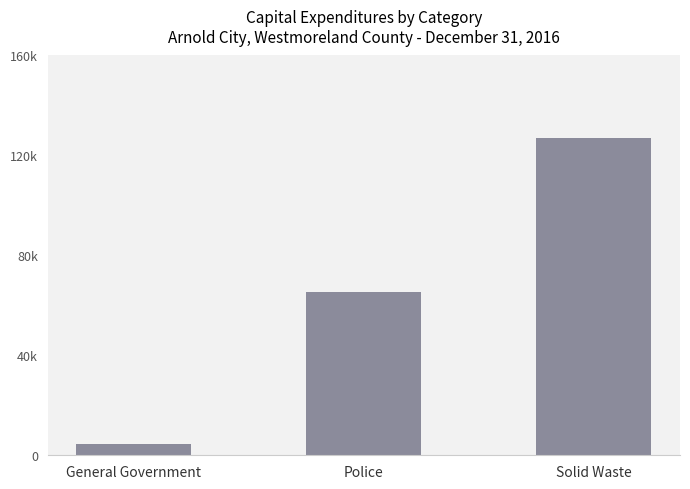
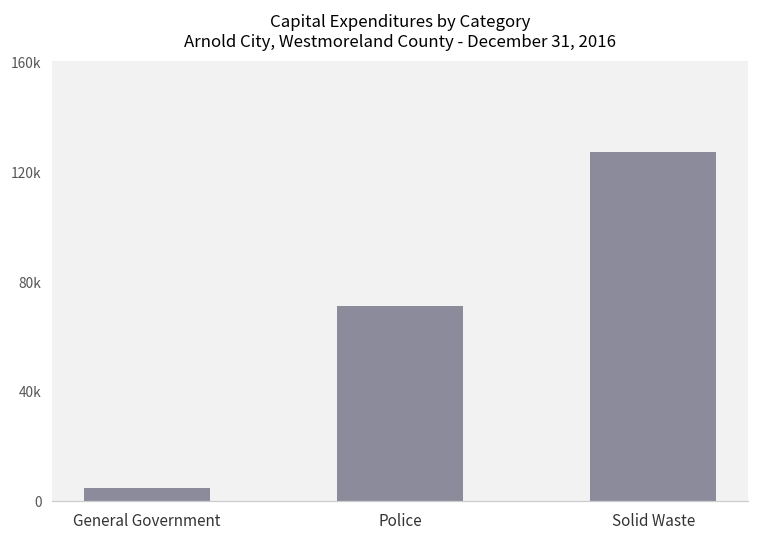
Police: 65000 -> 71000
